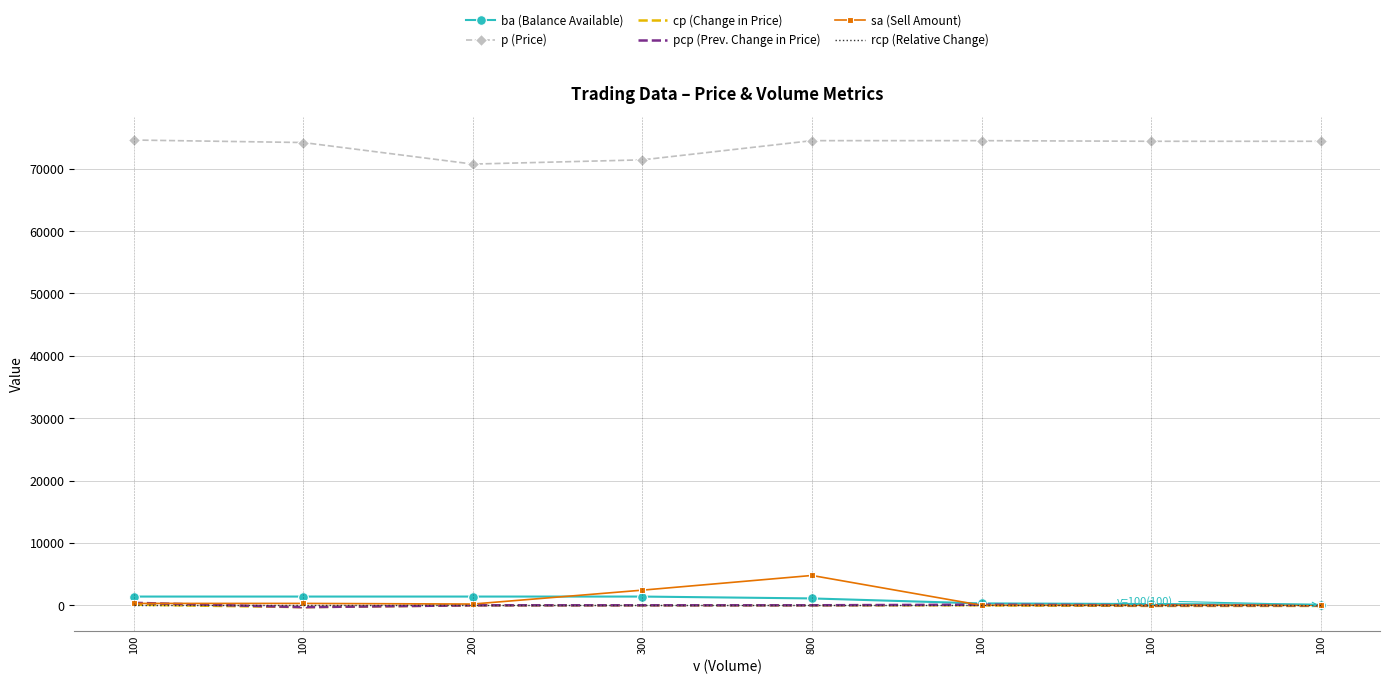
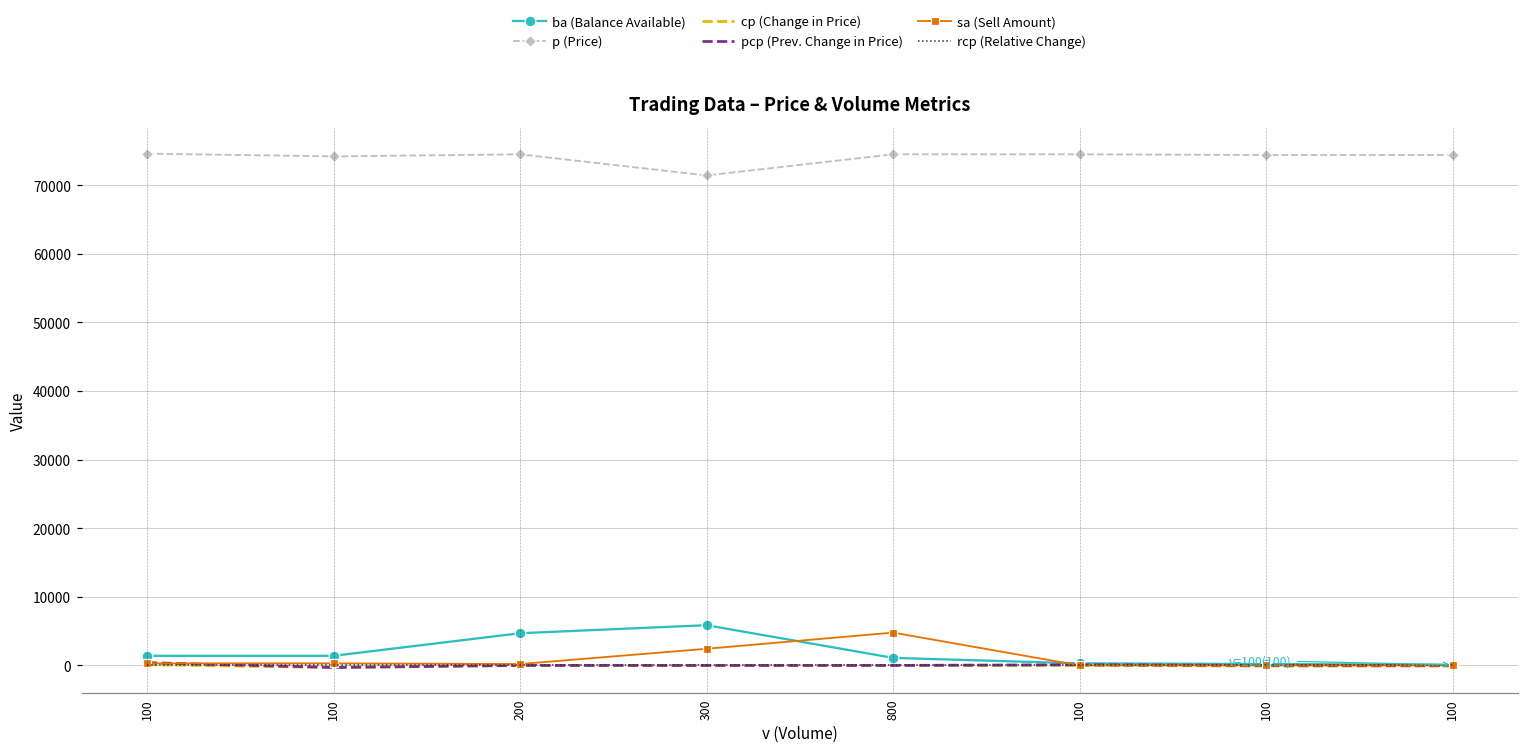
ba (Balance Available), 200: 1000 -> 5000
p (Price), 200: 71000 -> 75000
ba (Balance Available), 300: 1000 -> 6000
